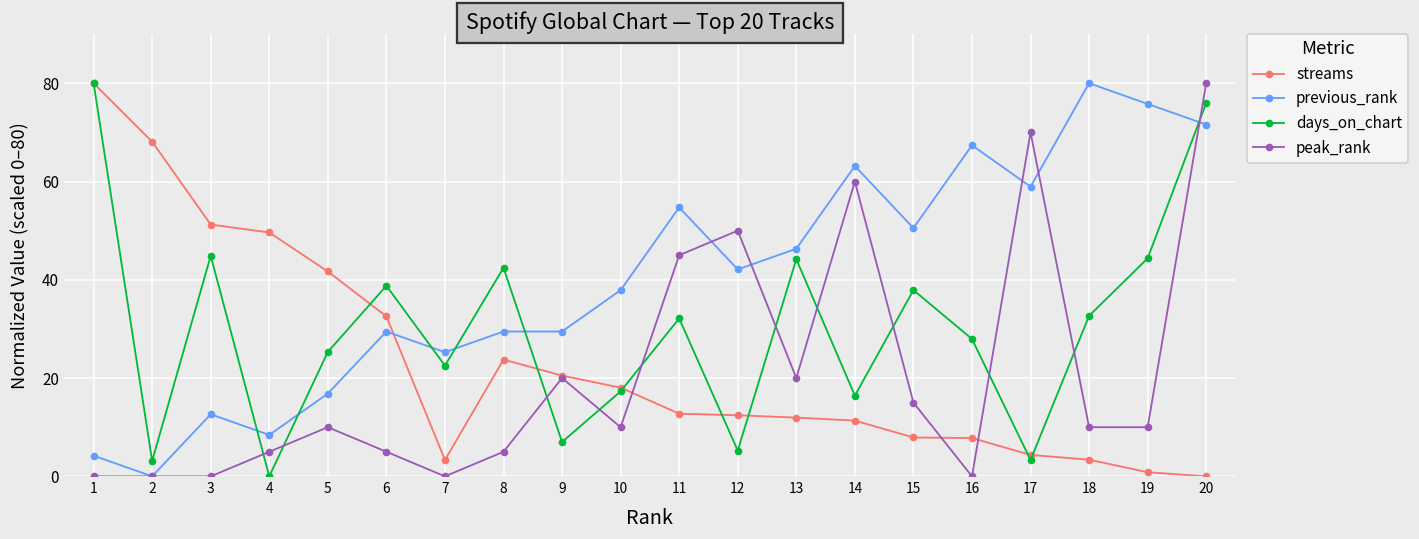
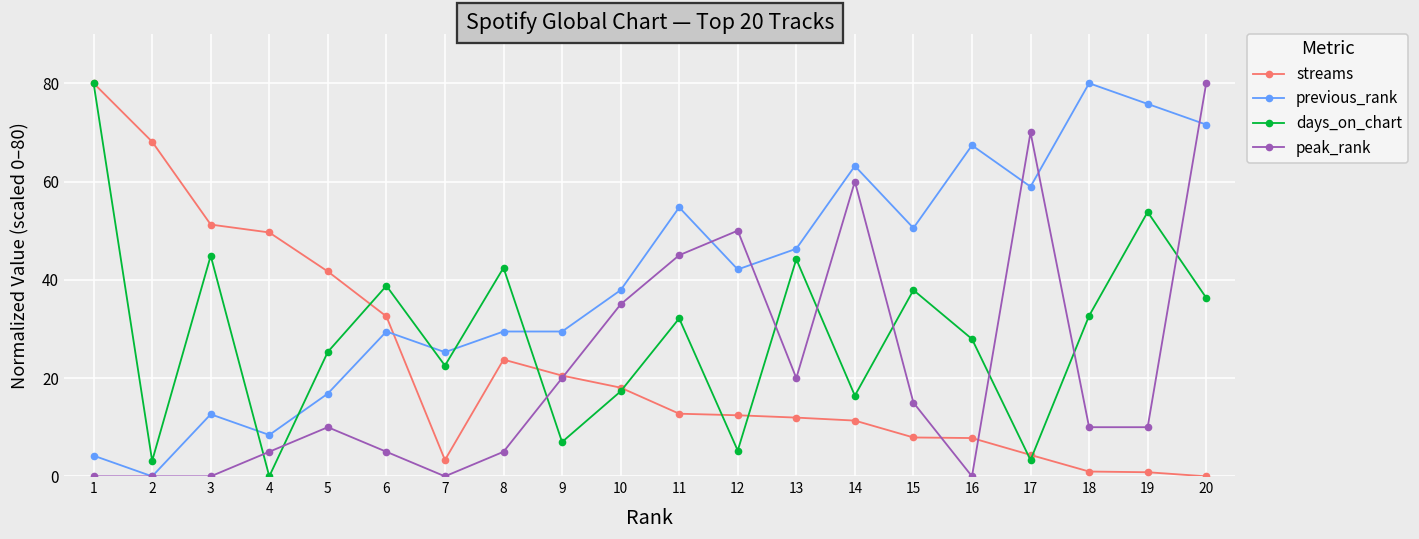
peak_rank, 10: 10 -> 35
streams, 18: 3 -> 1
days_on_chart, 19: 44 -> 54
days_on_chart, 20: 76 -> 36
